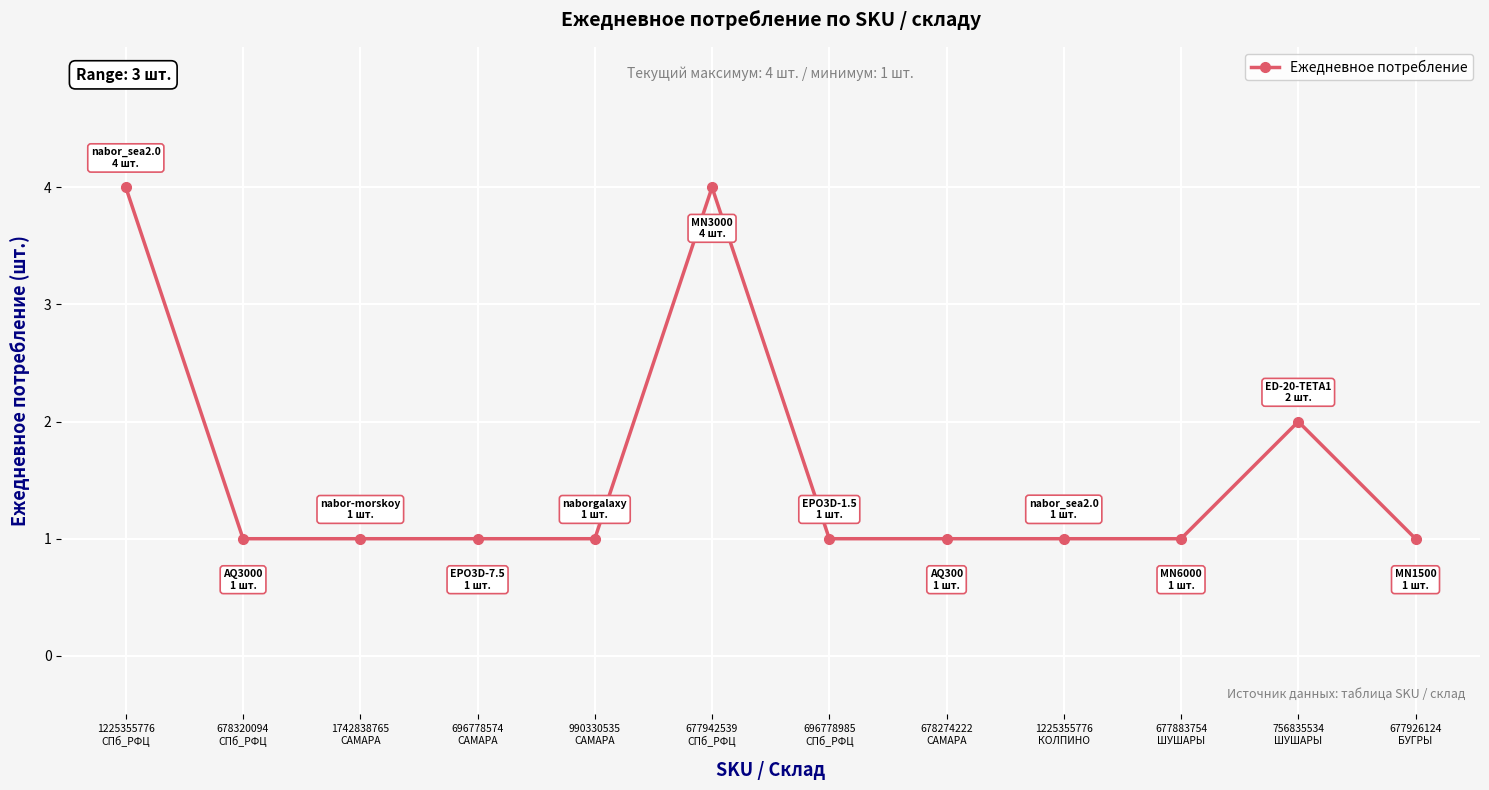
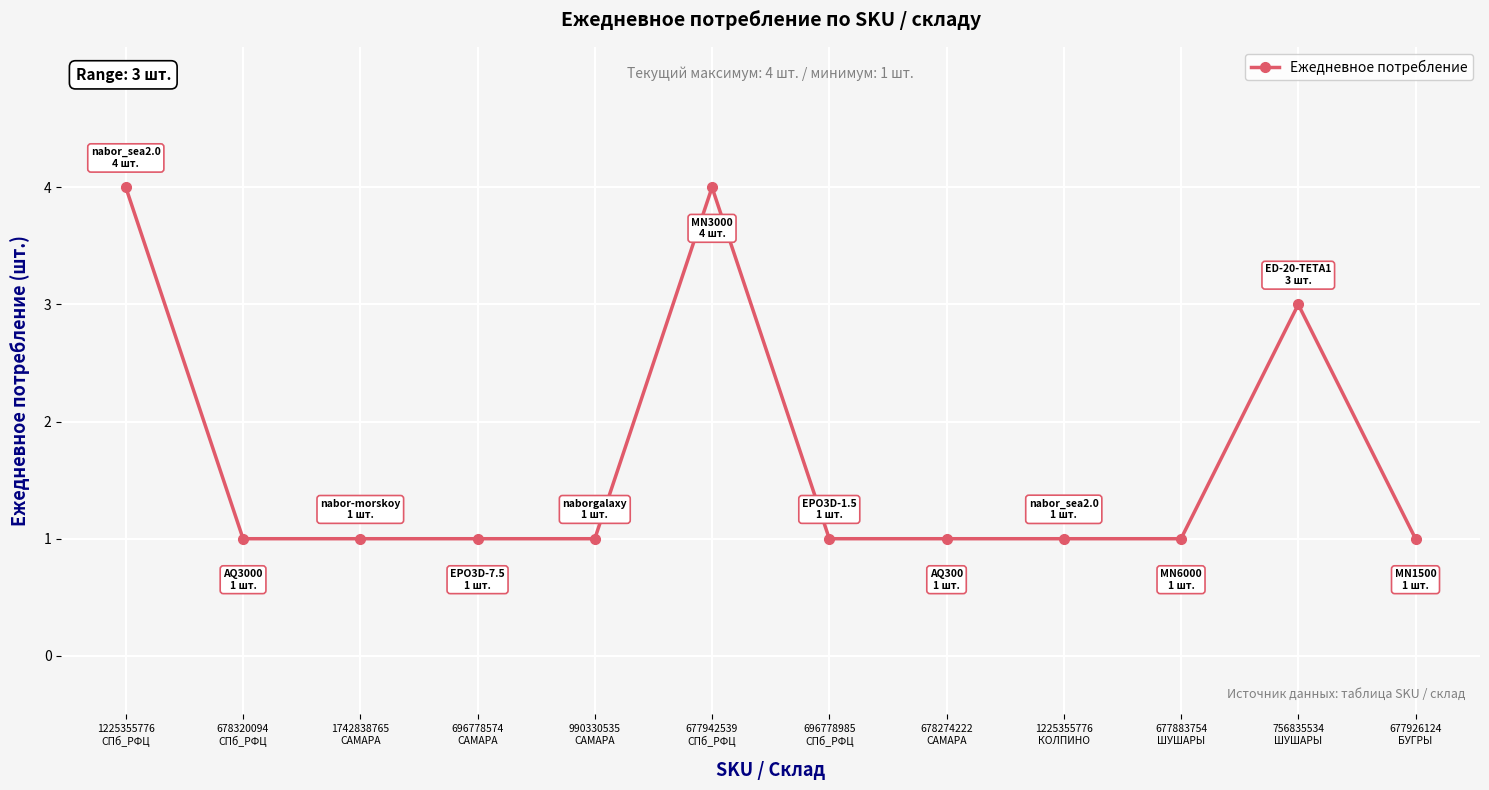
756835534 ШУШАРЫ: 2 -> 3
